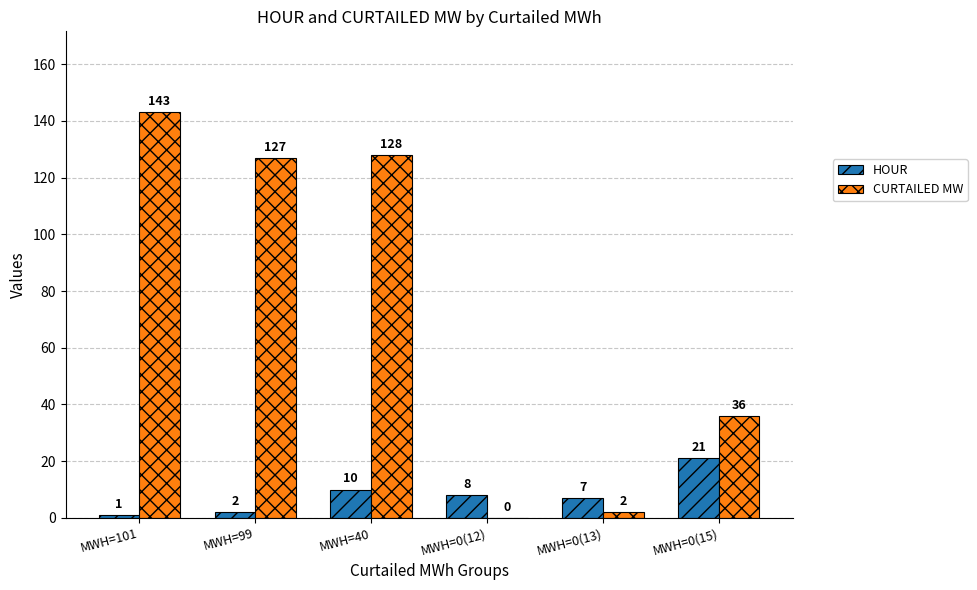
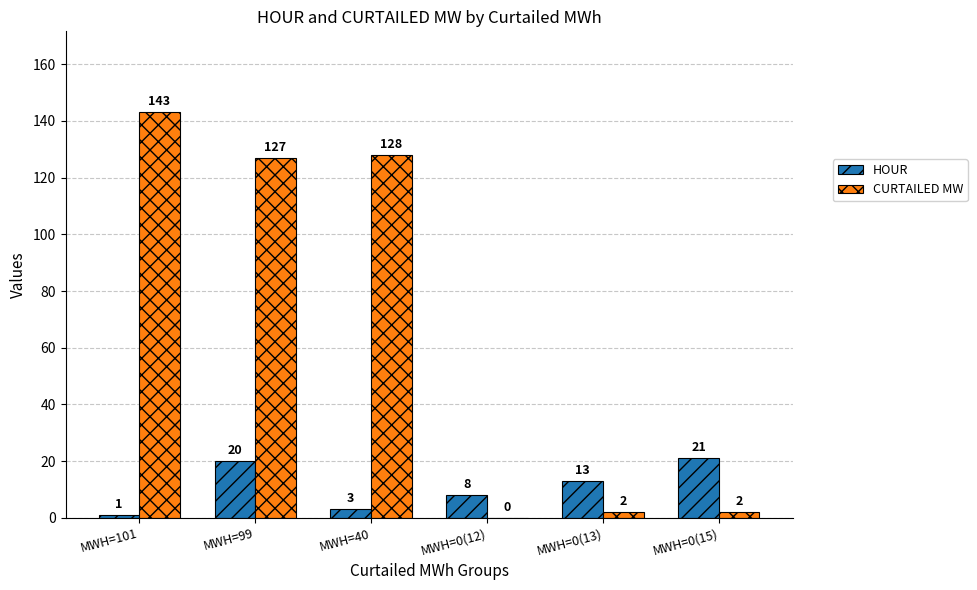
HOUR, MWH=99: 2 -> 20
HOUR, MWH=40: 10 -> 3
HOUR, MWH=0(13): 7 -> 13
CURTAILED MW, MWH=0(15): 36 -> 2
